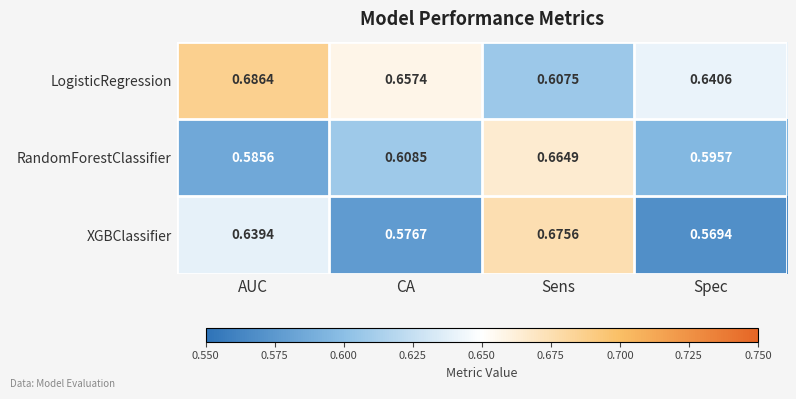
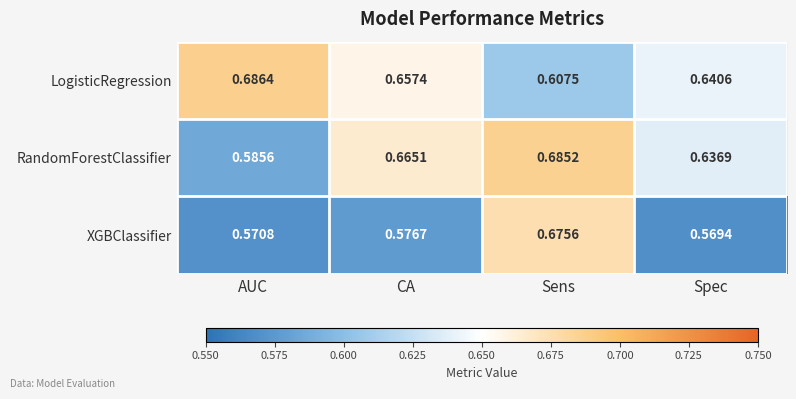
RandomForestClassifier, CA: 0.6085 -> 0.6651
RandomForestClassifier, Sens: 0.6649 -> 0.6852
RandomForestClassifier, Spec: 0.5957 -> 0.6369
XGBClassifier, AUC: 0.6394 -> 0.5708
